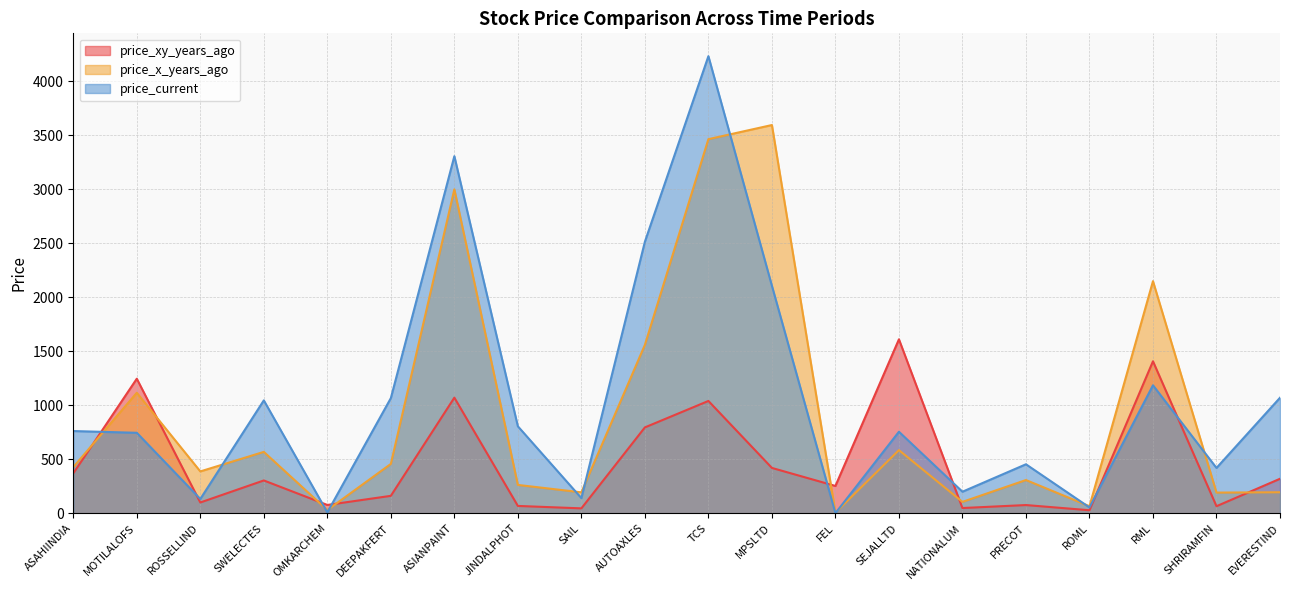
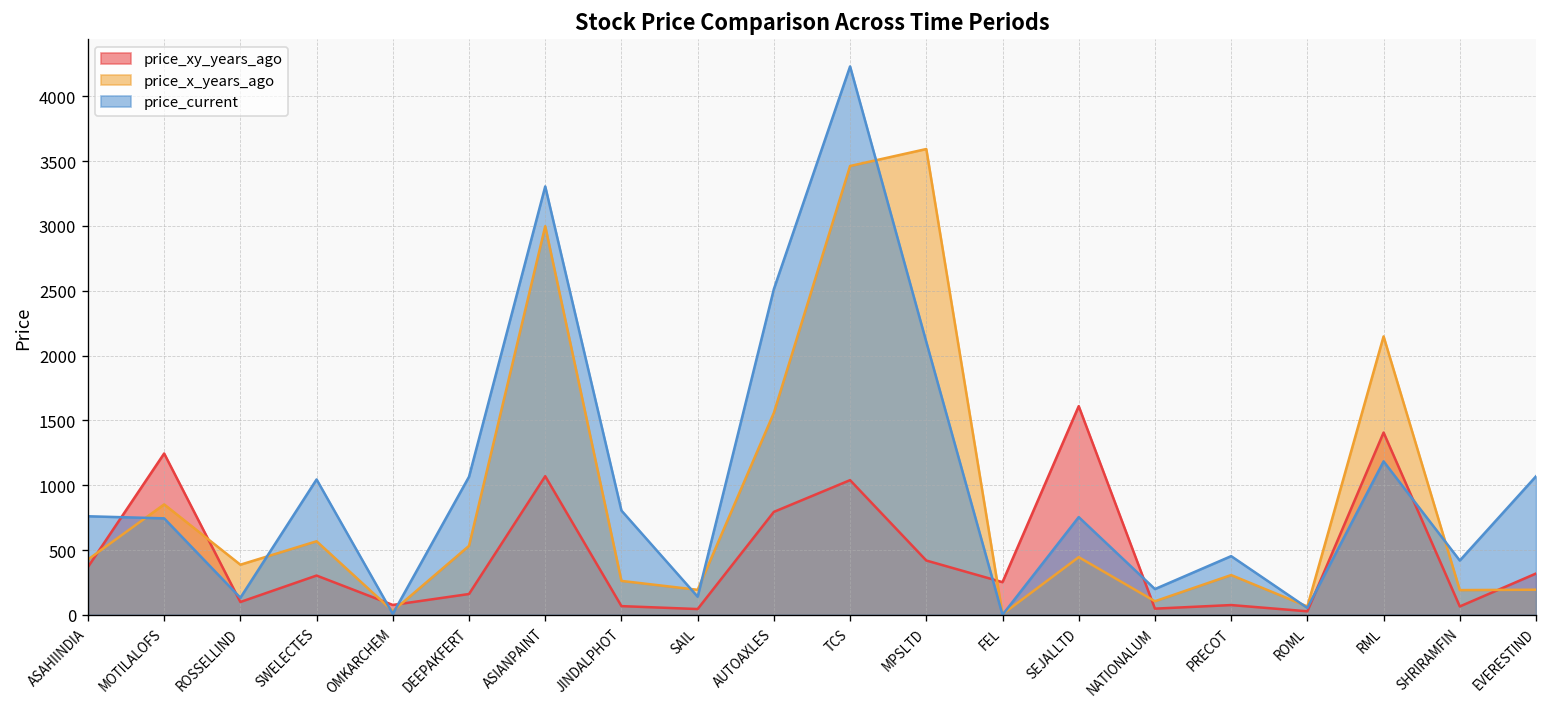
price_x_years_ago, MOTILALOFS: 1120 -> 850
price_x_years_ago, DEEPAKFERT: 460 -> 530
price_x_years_ago, SEJALLTD: 580 -> 450
